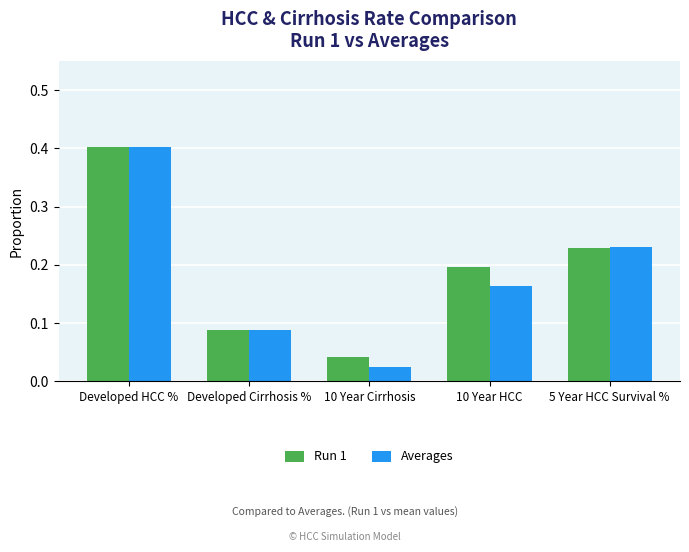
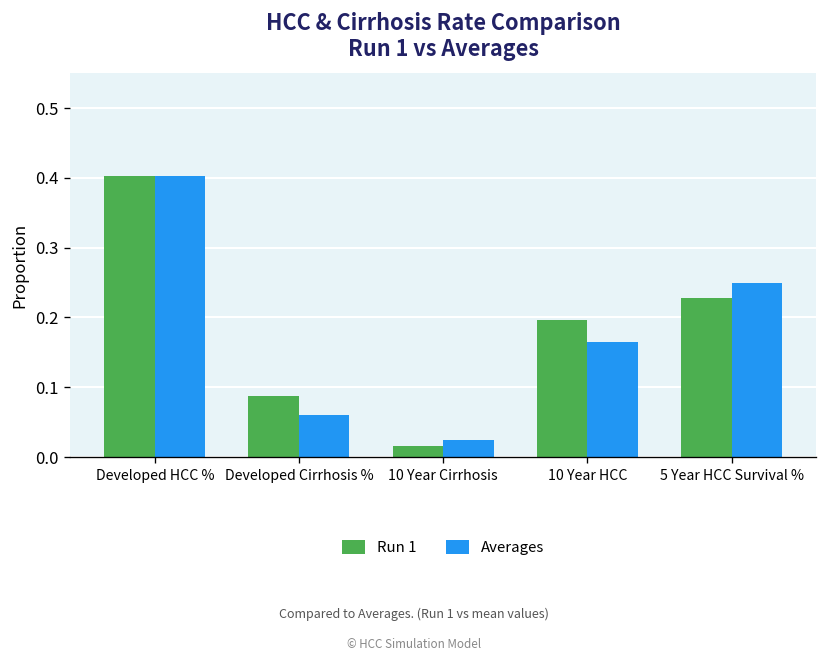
Averages, Developed Cirrhosis %: 0.09 -> 0.06
Run 1, 10 Year Cirrhosis: 0.04 -> 0.02
Averages, 5 Year HCC Survival %: 0.23 -> 0.25
